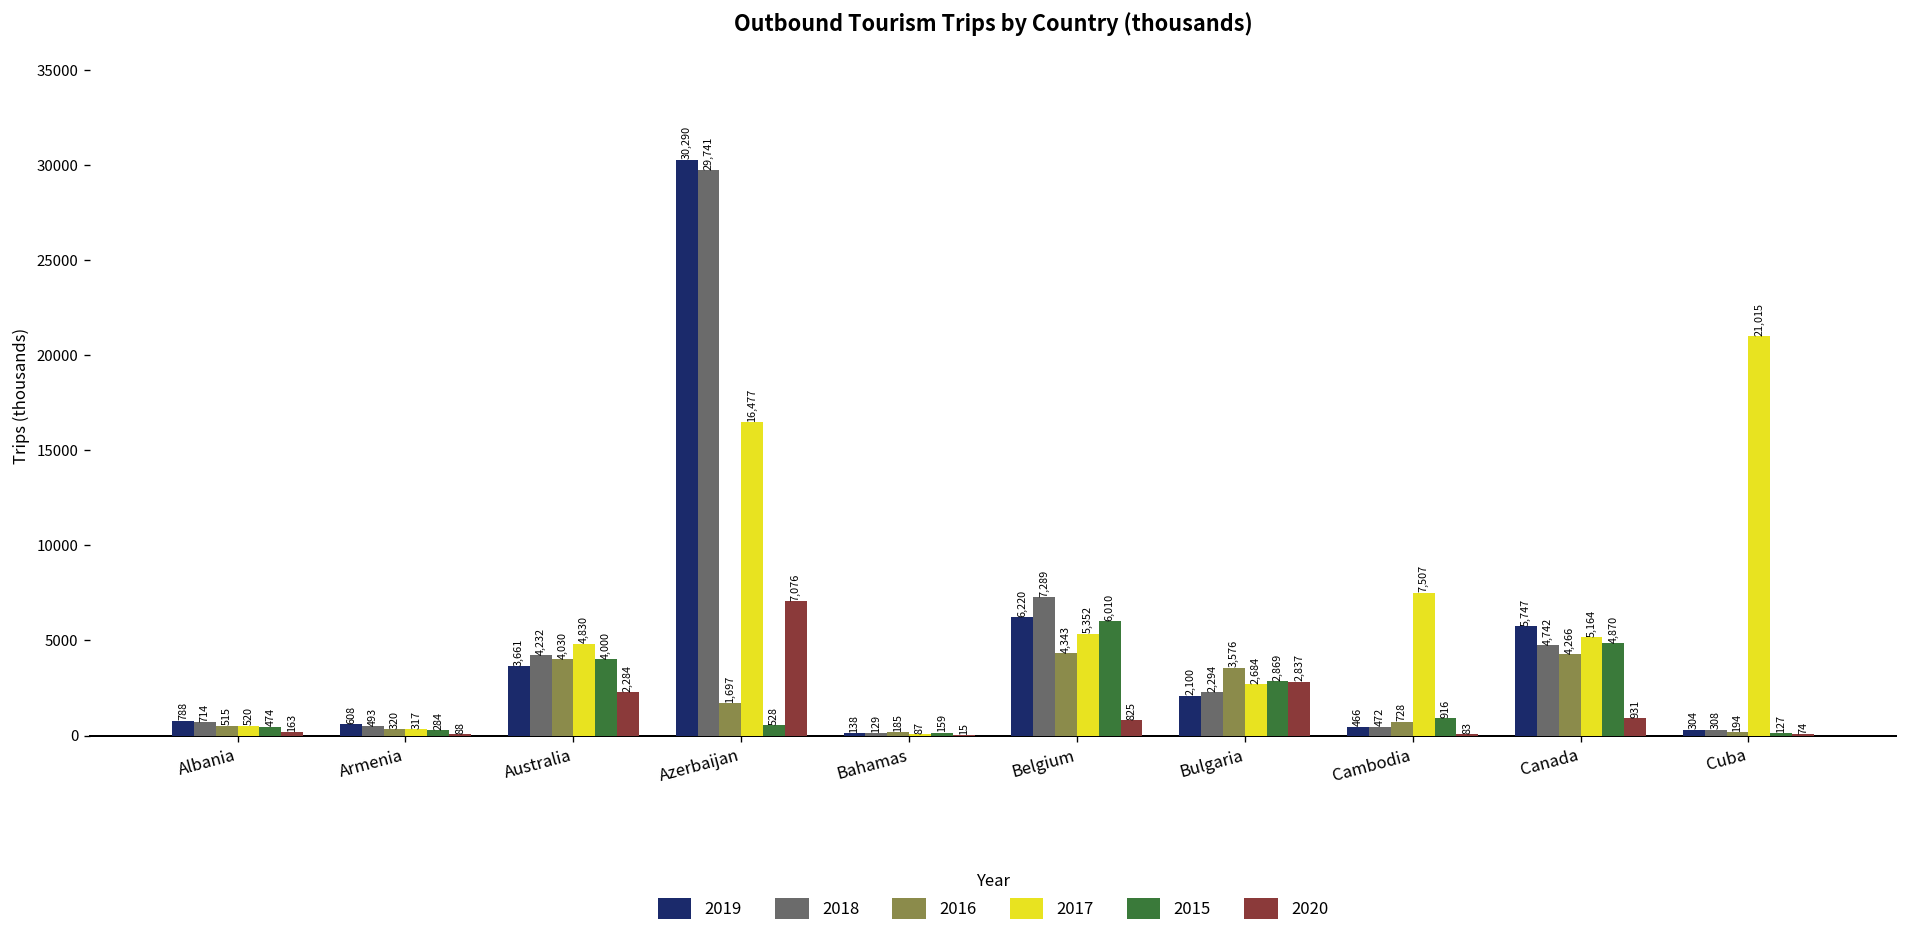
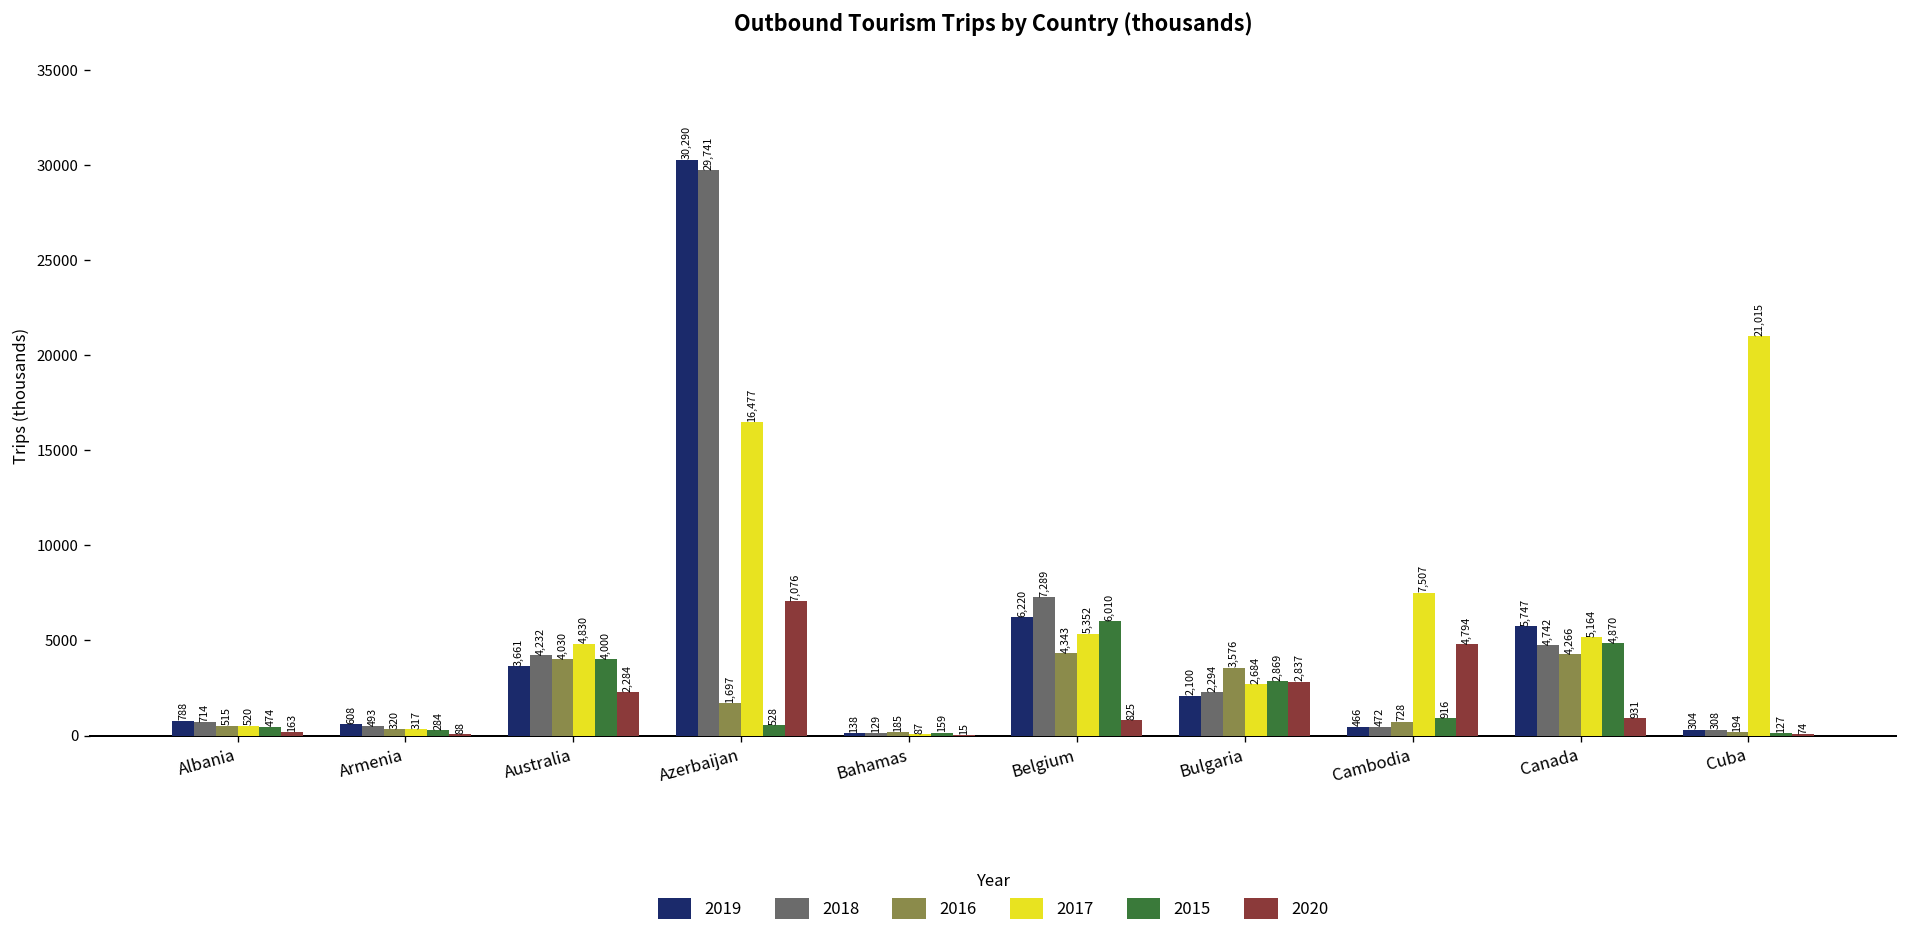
2020, Cambodia: 83 -> 4,794
